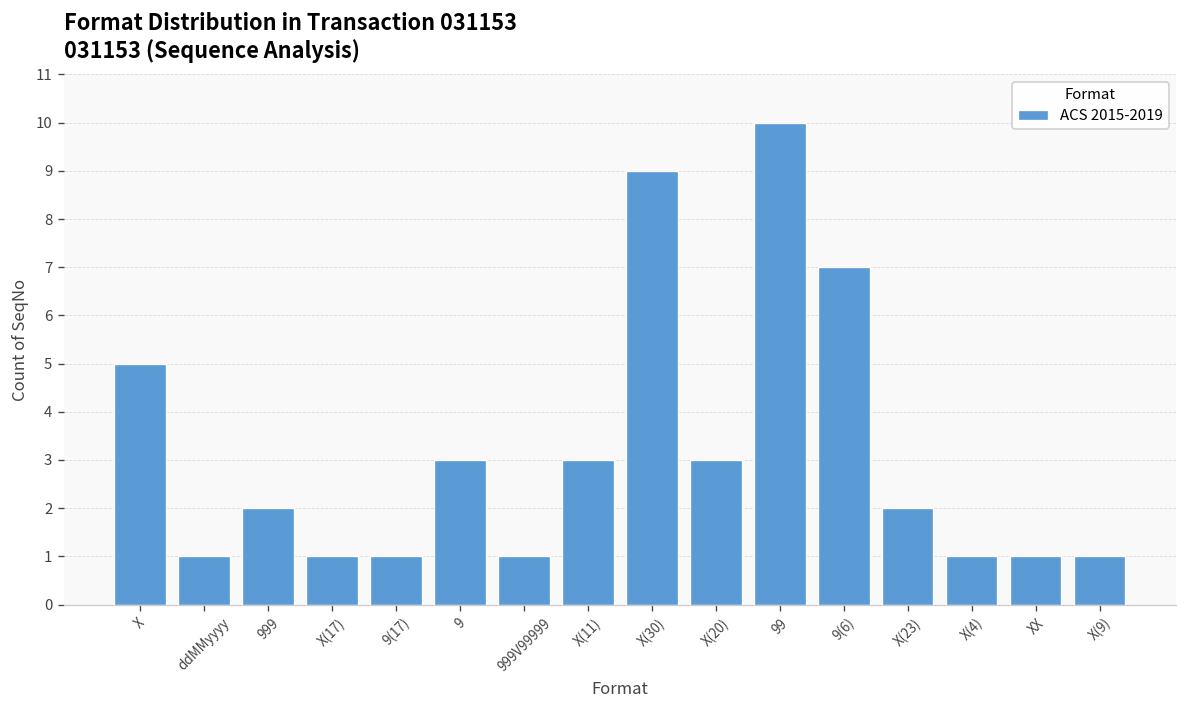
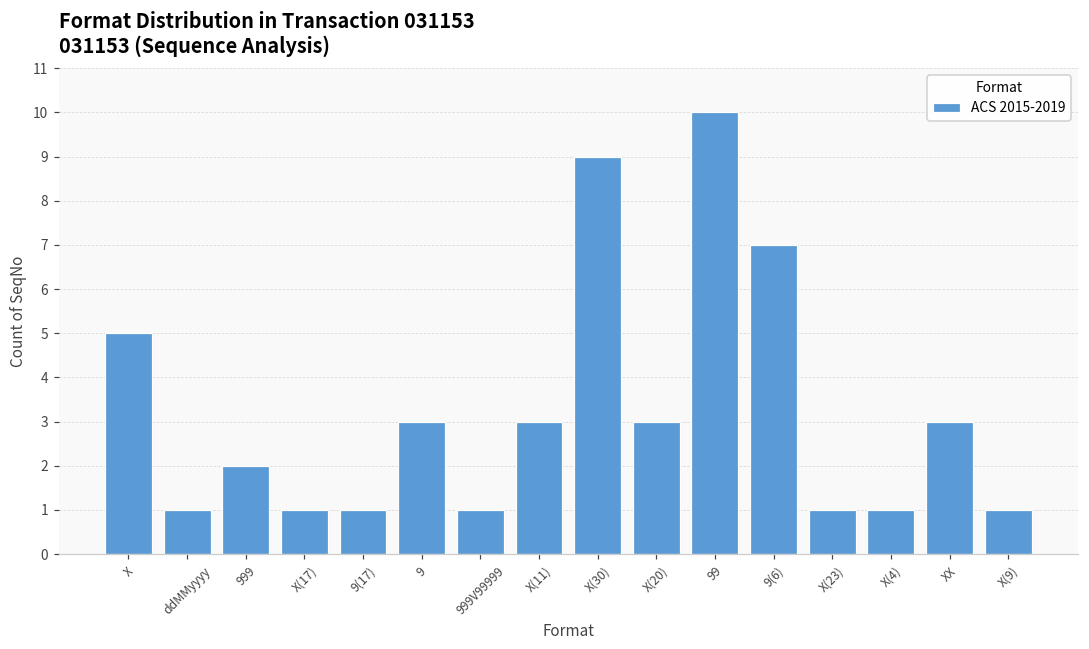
X(23): 2 -> 1
XX: 1 -> 3
